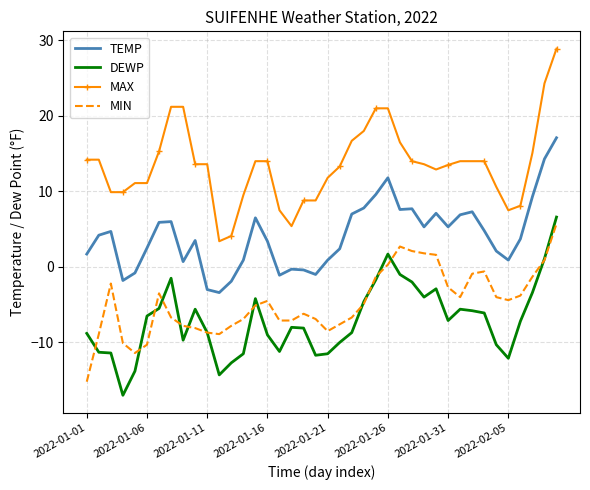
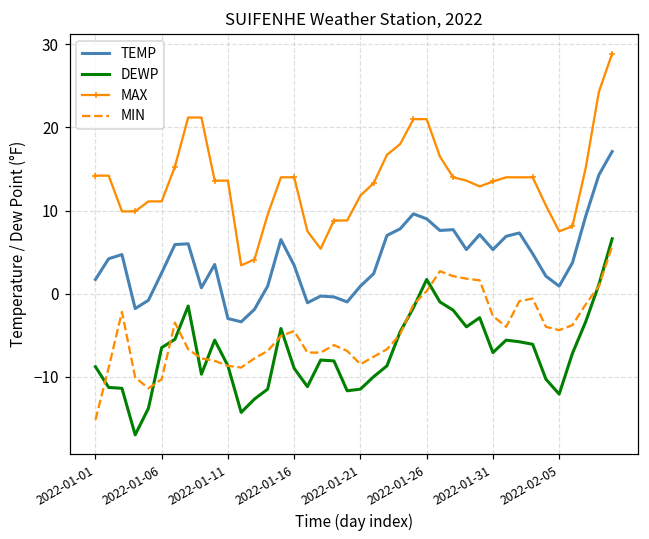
TEMP, 2022-01-26: 12 -> 9
